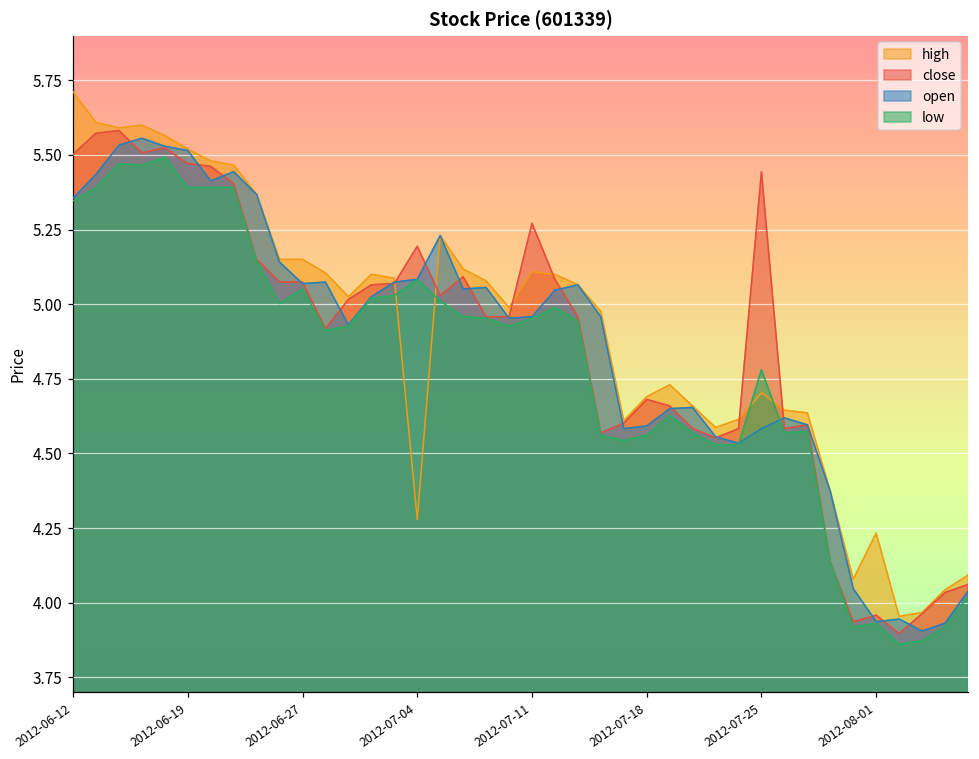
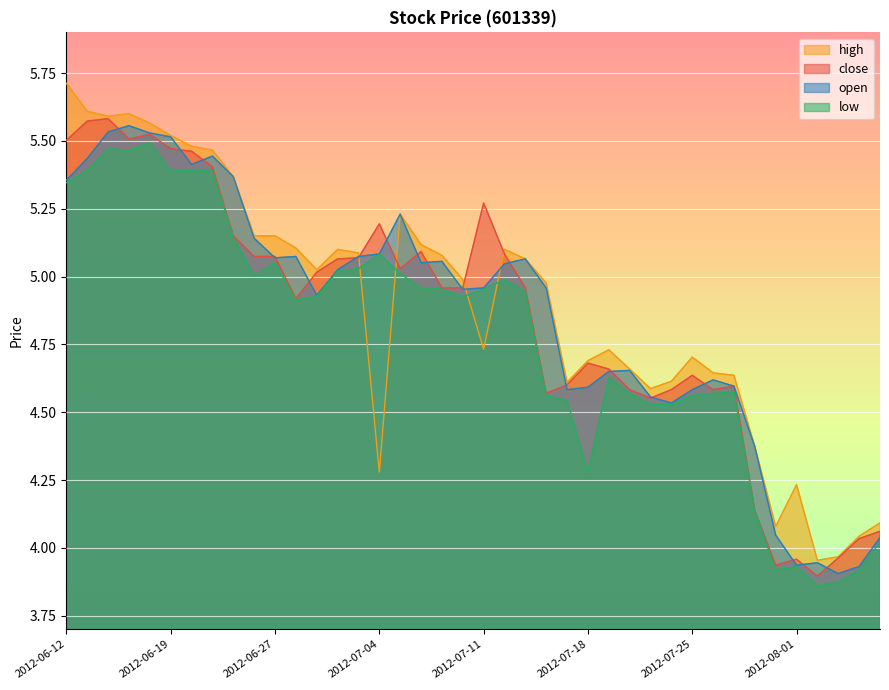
high, 2012-07-11: 5.11 -> 4.73
low, 2012-07-18: 4.56 -> 4.28
close, 2012-07-25: 5.44 -> 4.64
low, 2012-07-25: 4.78 -> 4.56
